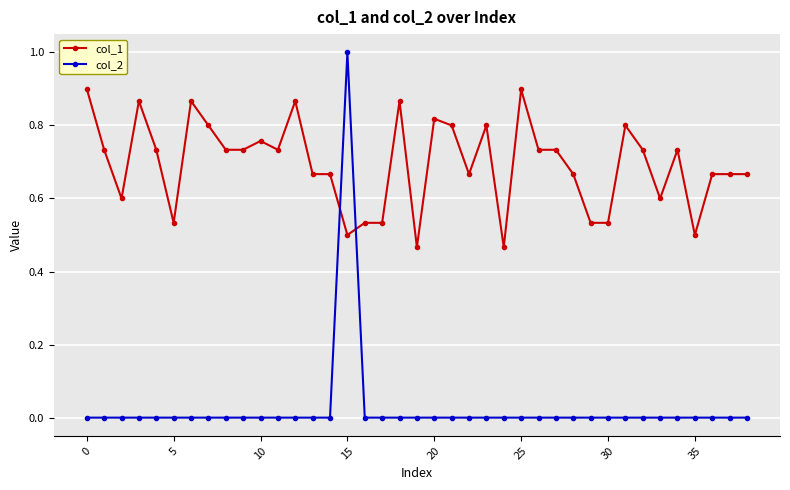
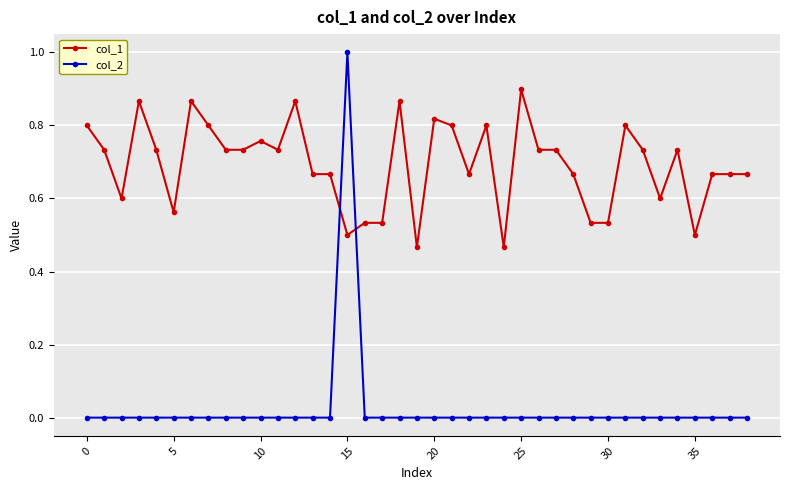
col_1, 0: 0.9 -> 0.8
col_1, 5: 0.53 -> 0.56
